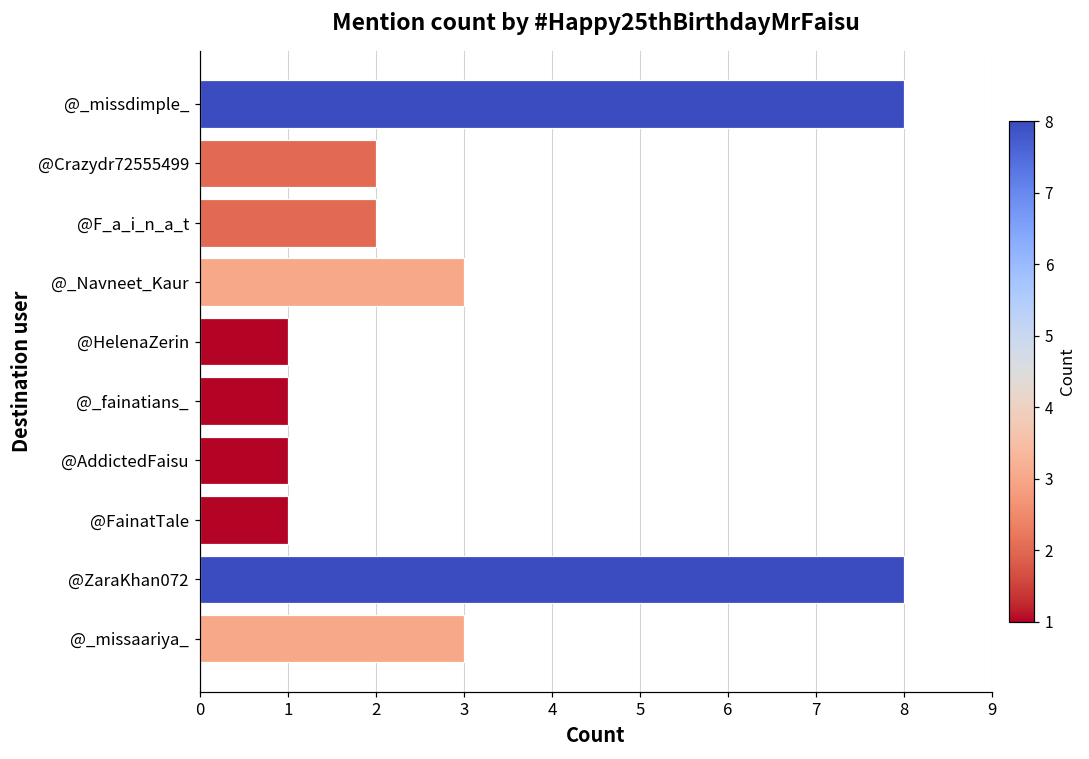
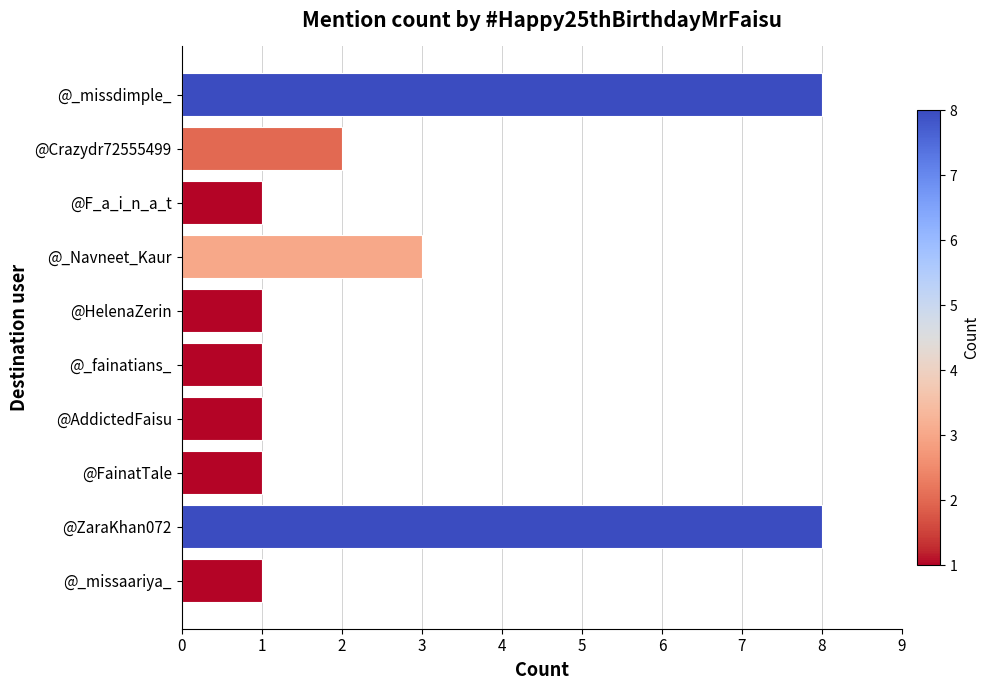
@F_a_i_n_a_t: 2 -> 1
@_missaariya_: 3 -> 1
